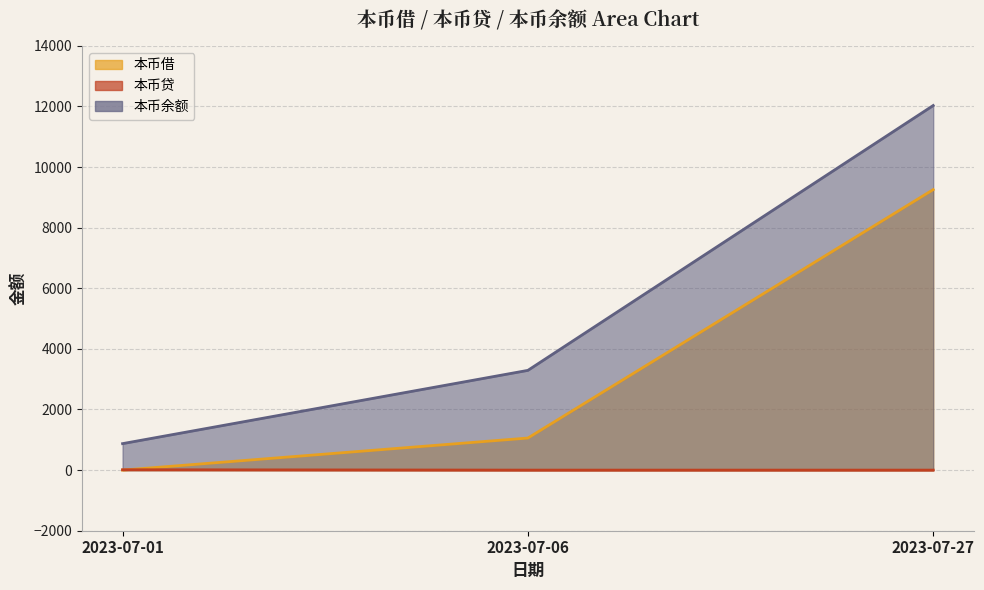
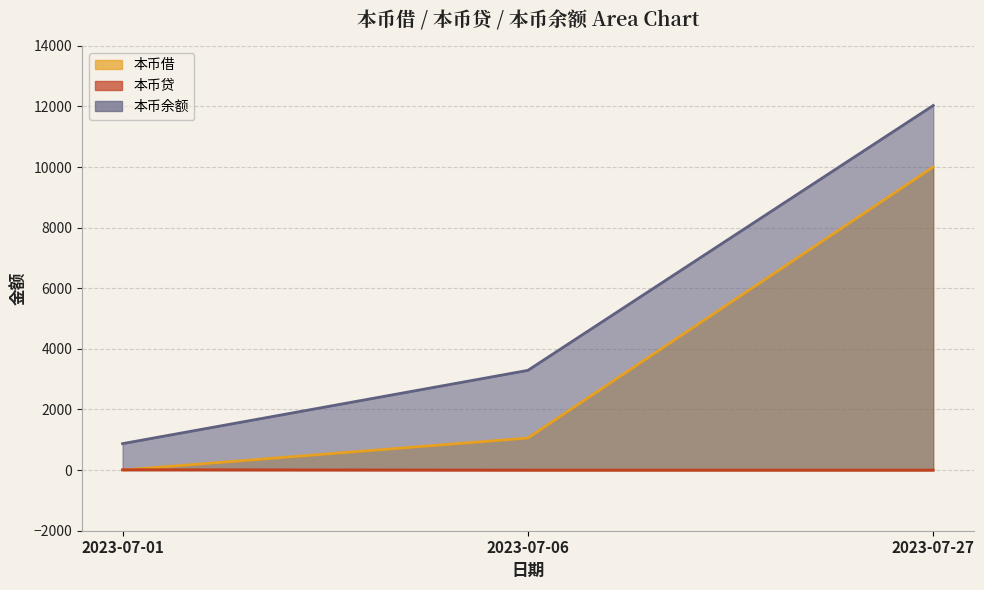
本币借, 2023-07-27: 9300 -> 10000
